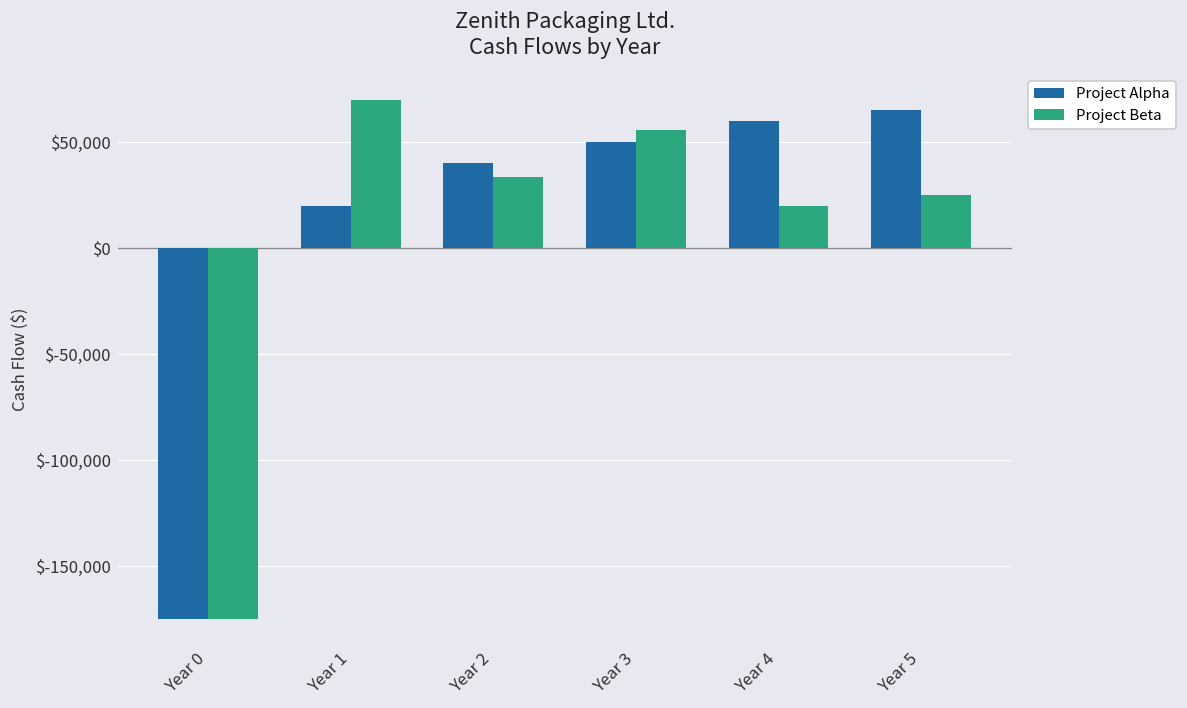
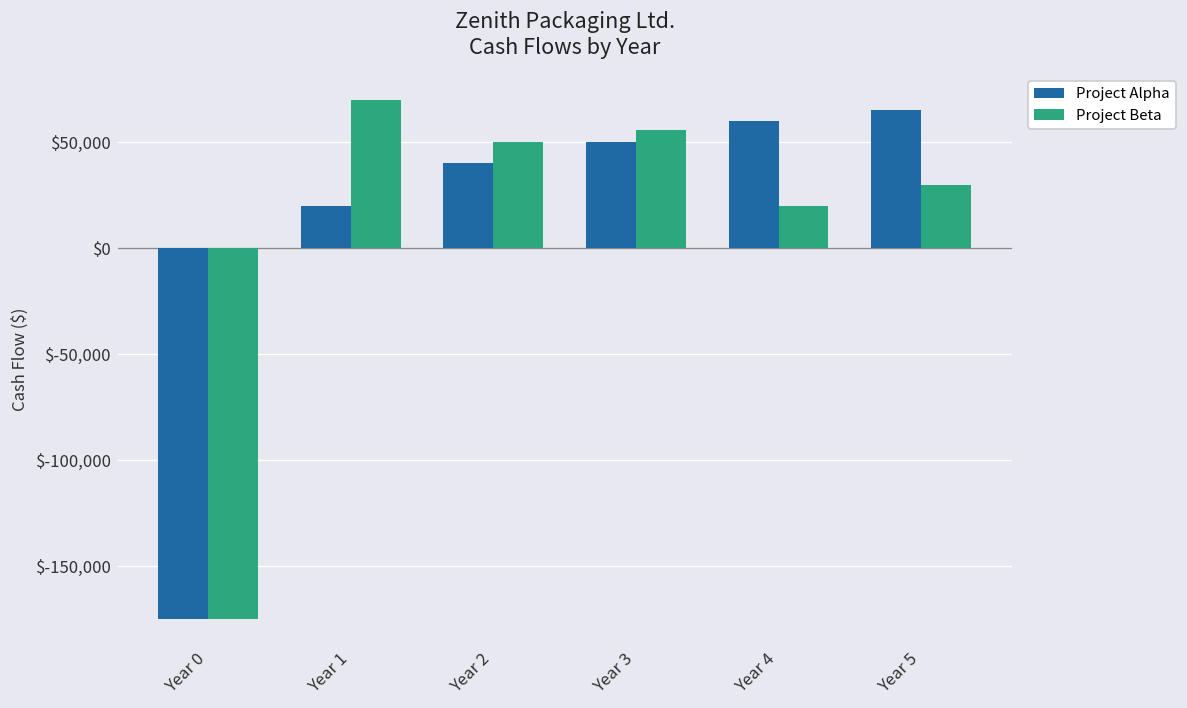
Project Beta, Year 2: $34,000 -> $50,000
Project Beta, Year 5: $25,000 -> $30,000
